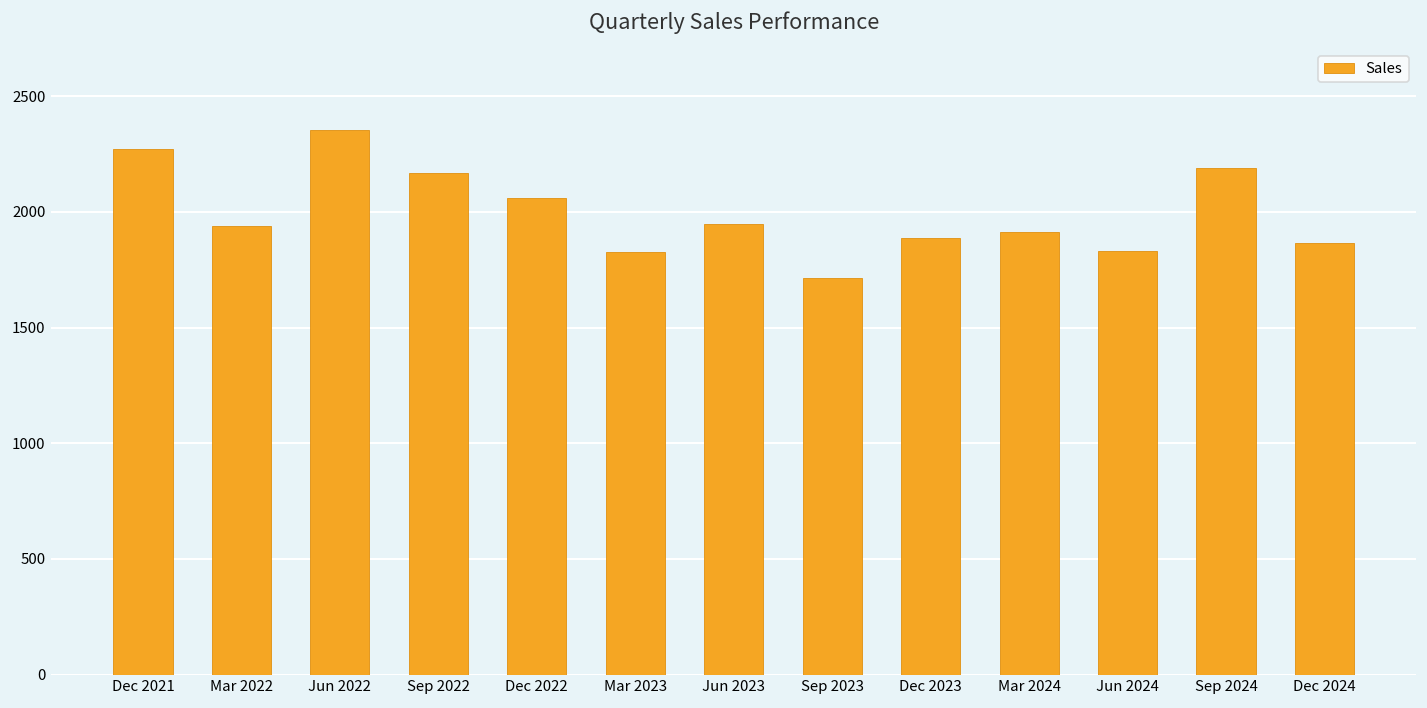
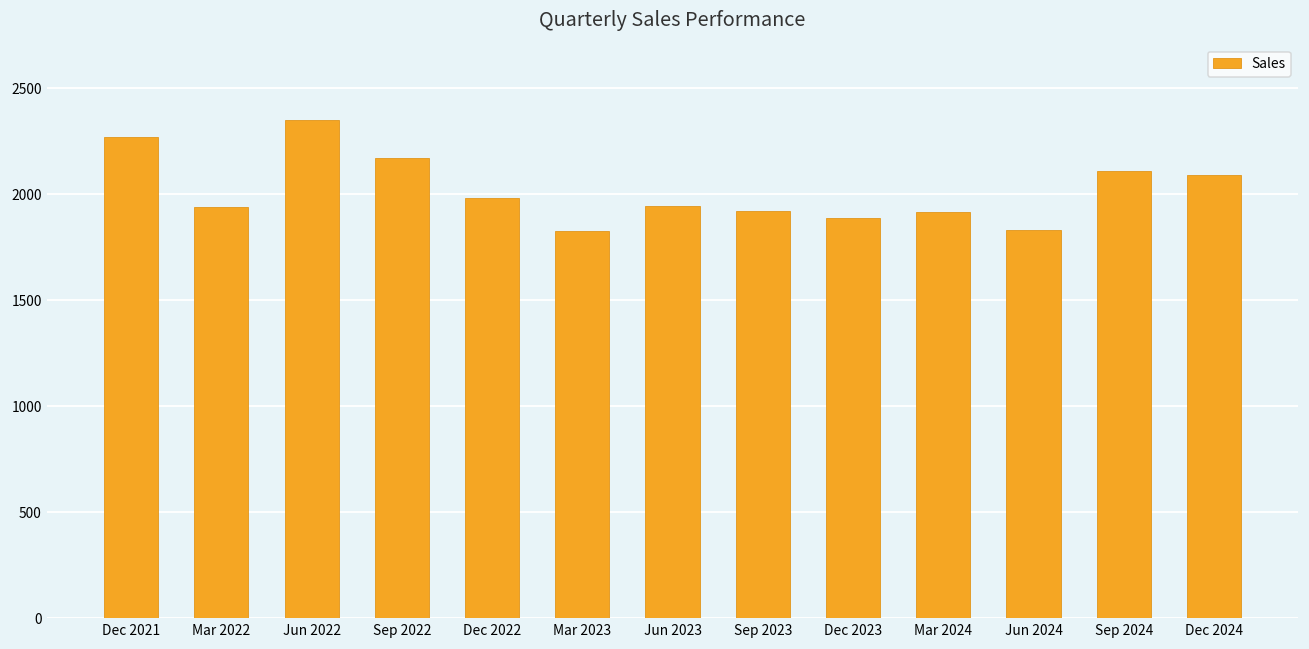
Dec 2022: 2060 -> 1980
Sep 2023: 1710 -> 1920
Sep 2024: 2190 -> 2110
Dec 2024: 1860 -> 2090
